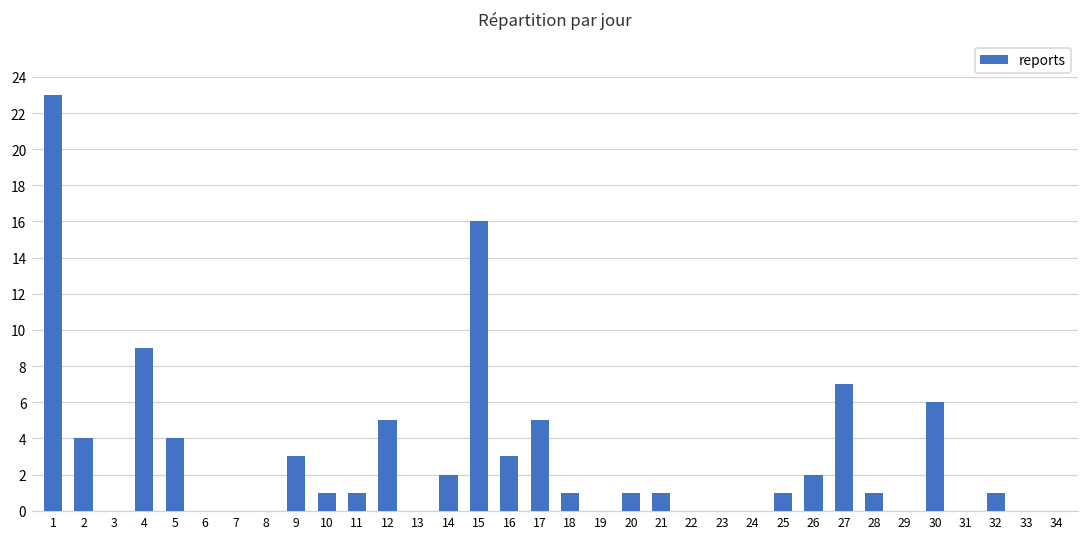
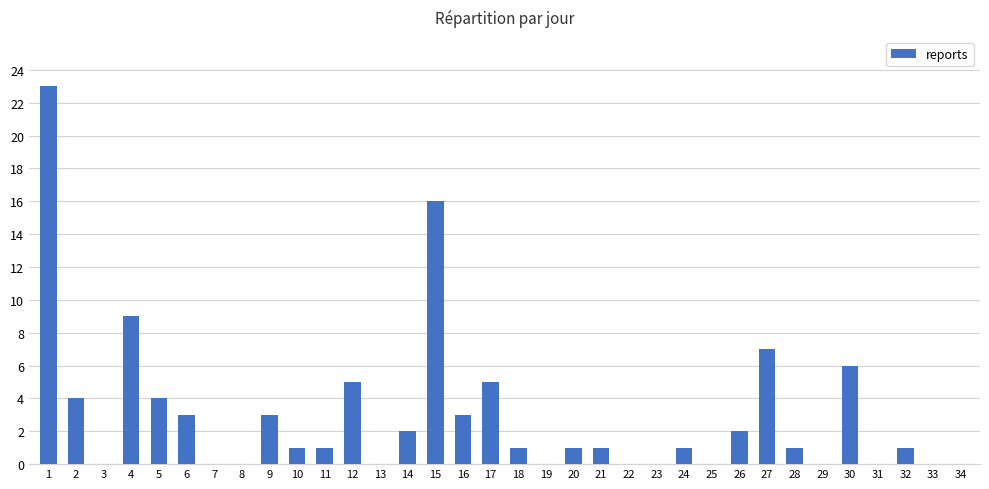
6: 0 -> 3
24: 0 -> 1
25: 1 -> 0
